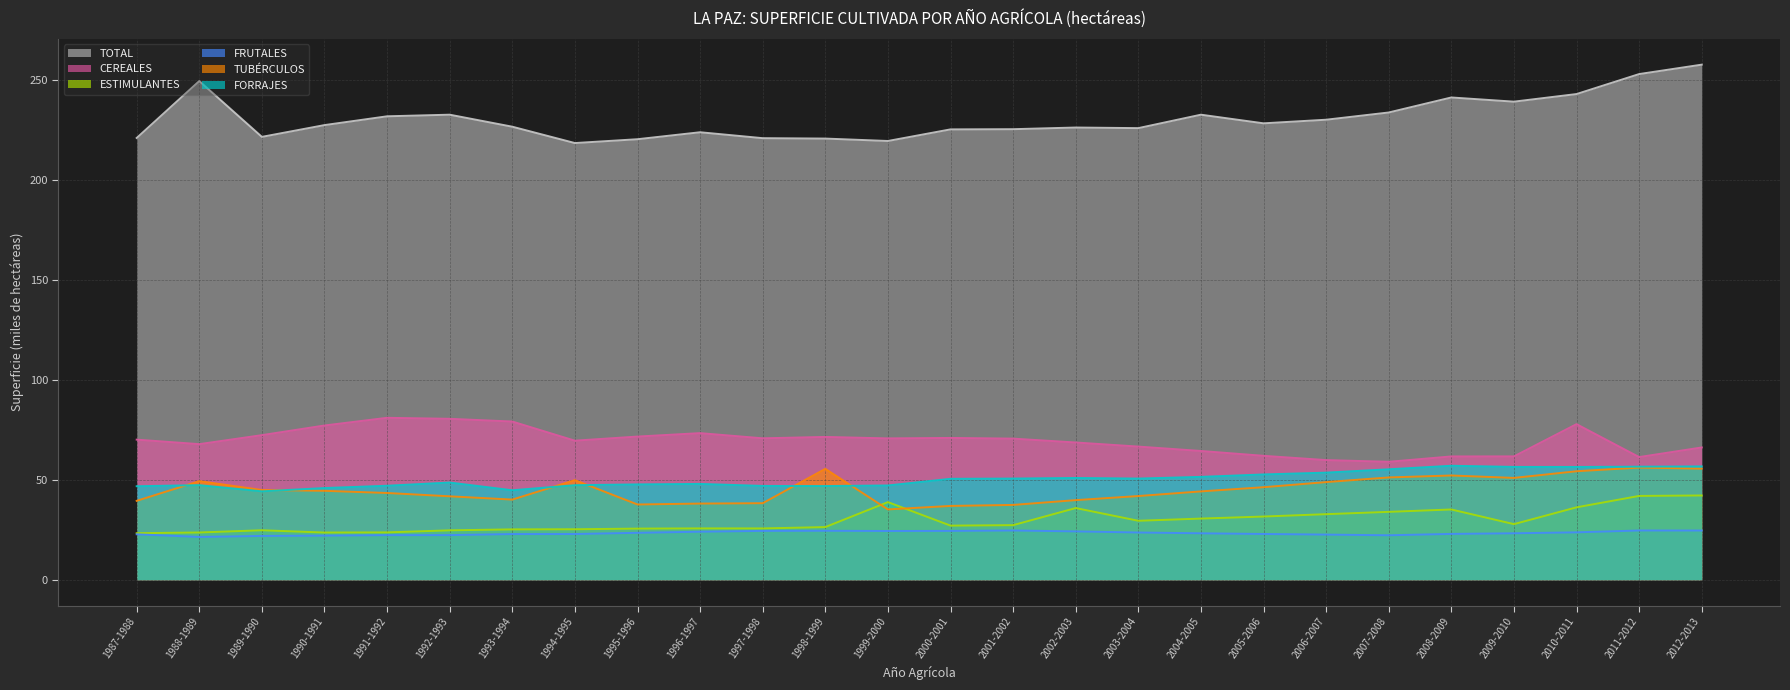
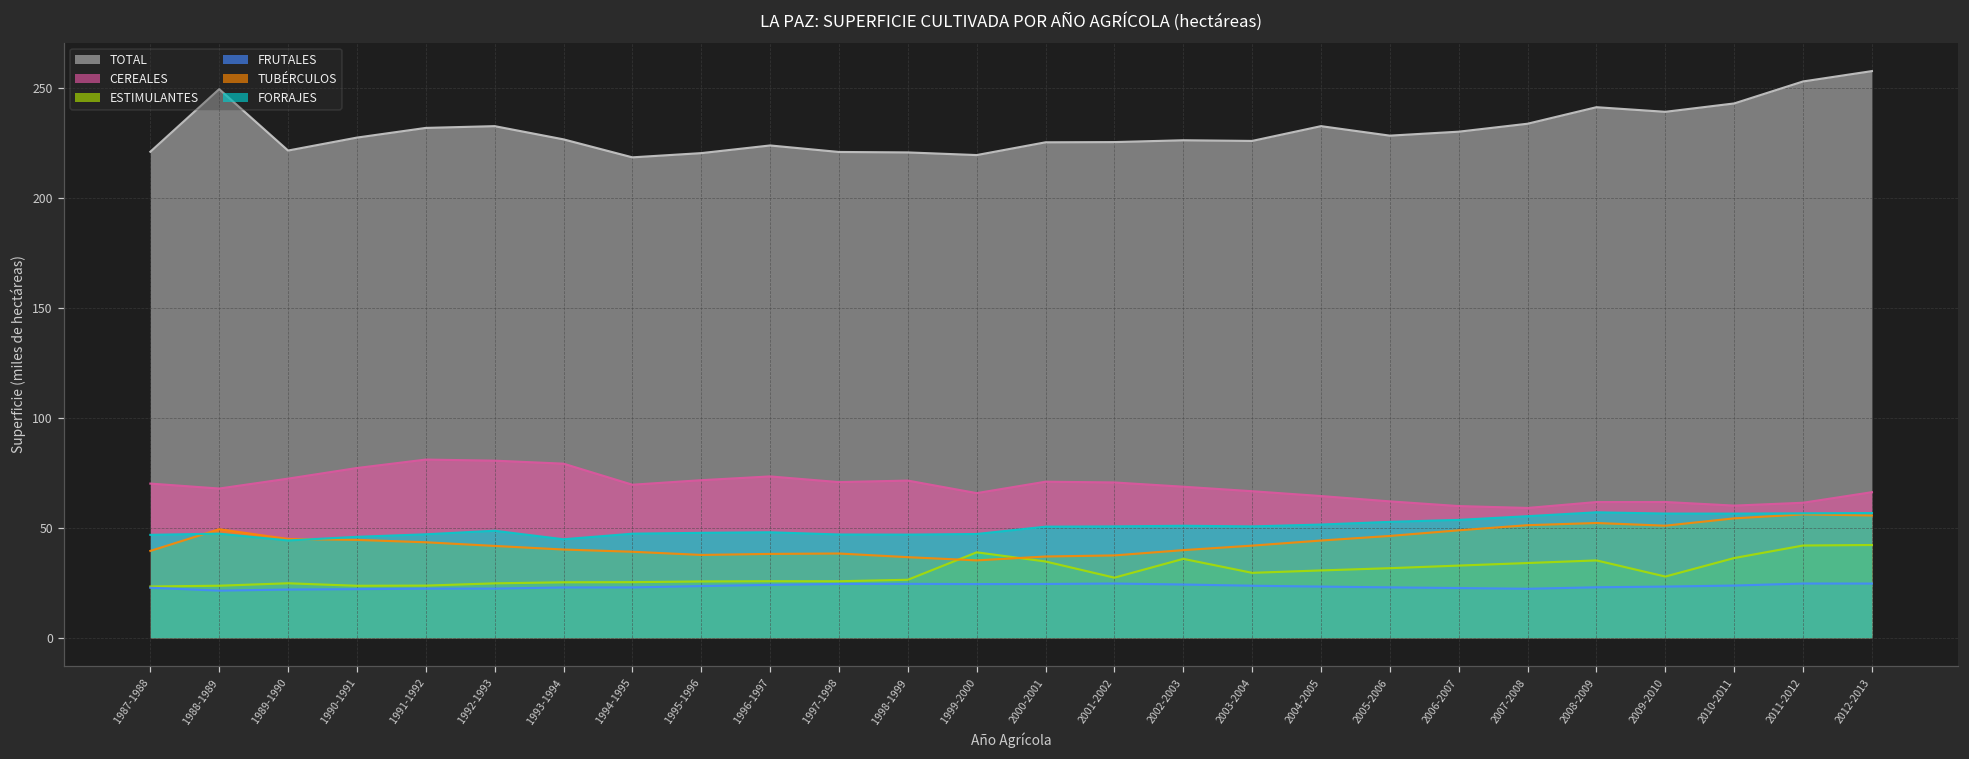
TUBÉRCULOS, 1994-1995: 50 -> 39
TUBÉRCULOS, 1998-1999: 56 -> 37
CEREALES, 1999-2000: 71 -> 66
ESTIMULANTES, 2000-2001: 27 -> 35
CEREALES, 2010-2011: 78 -> 60
